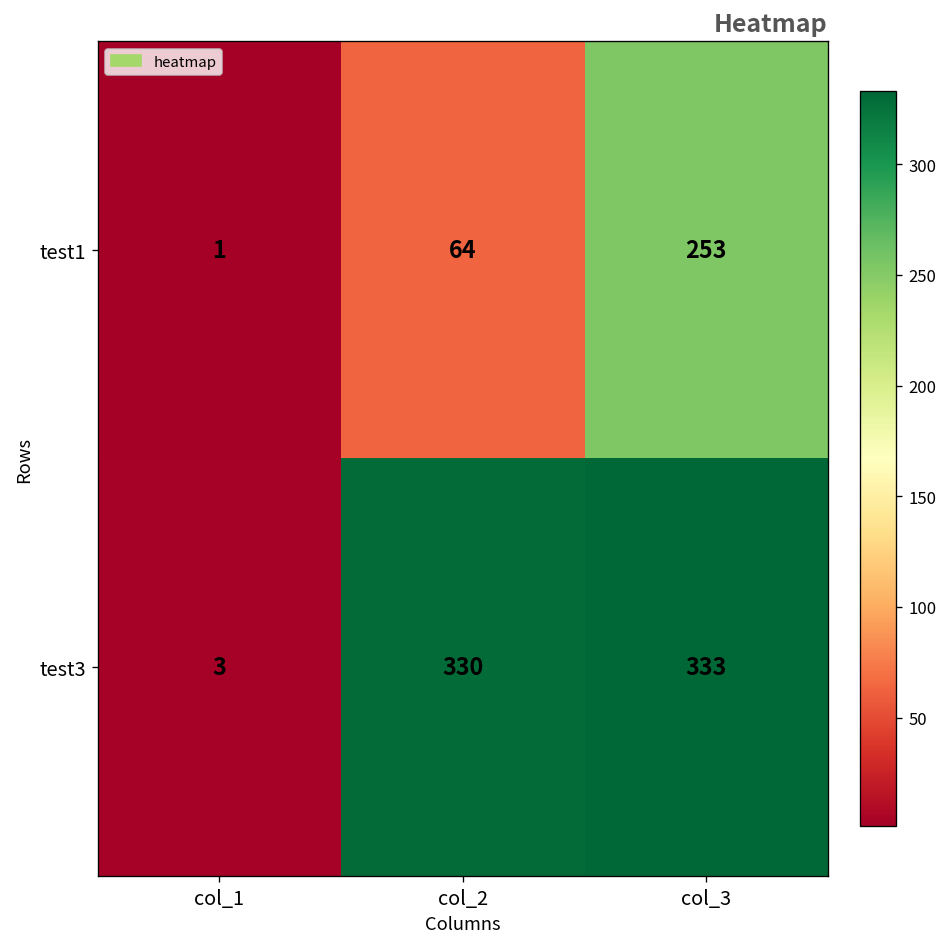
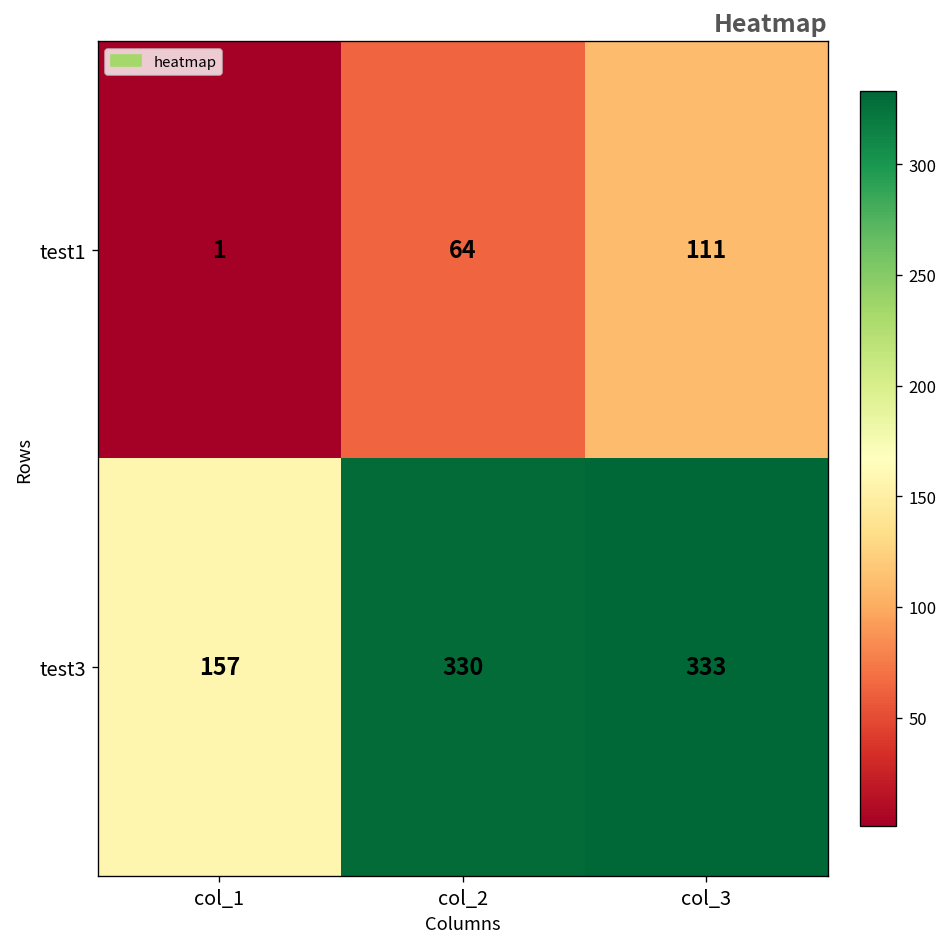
test1, col_3: 253 -> 111
test3, col_1: 3 -> 157
